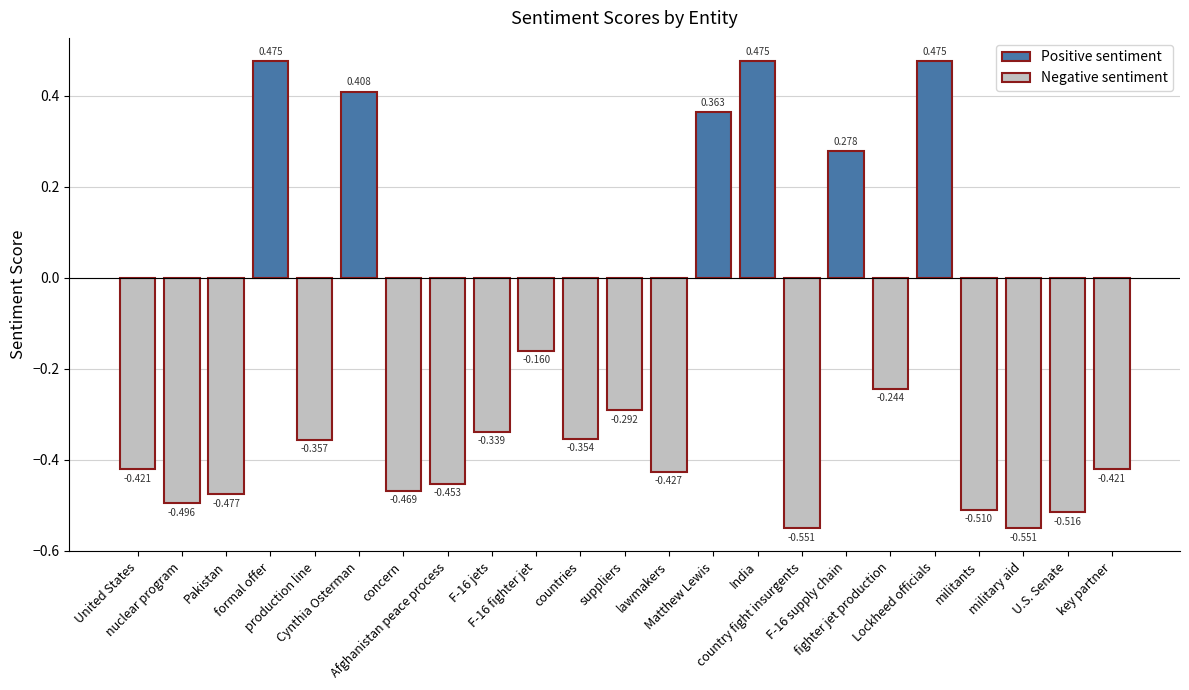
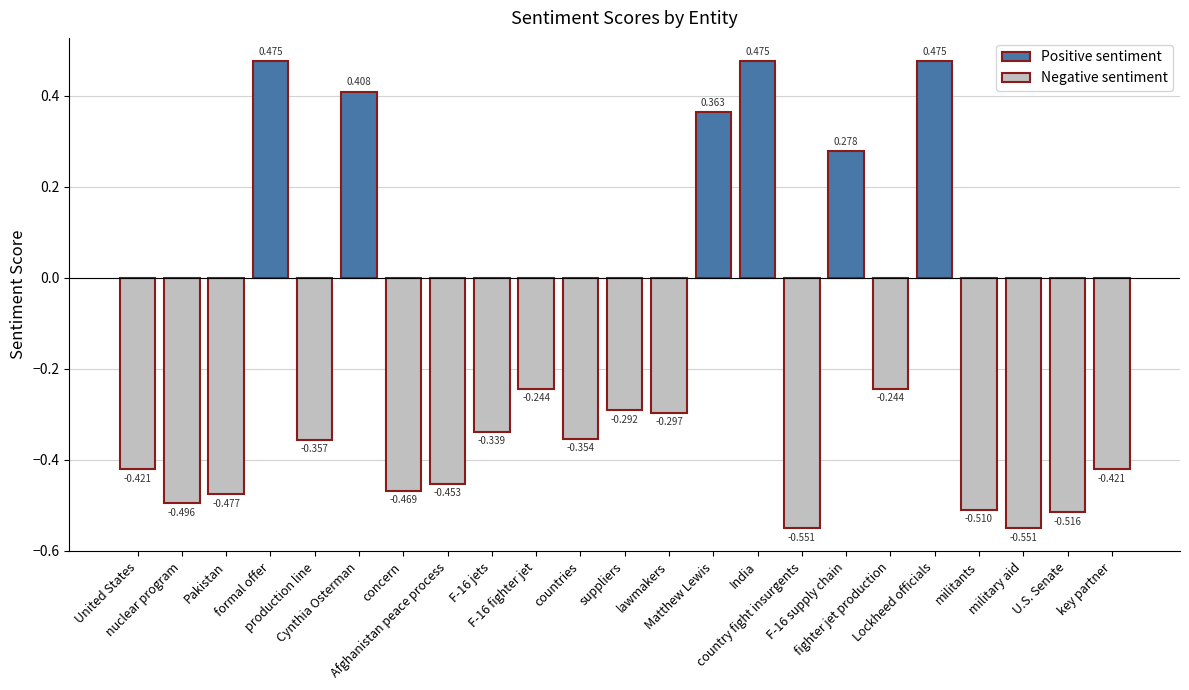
Negative sentiment, F-16 fighter jet: -0.160 -> -0.244
Negative sentiment, lawmakers: -0.427 -> -0.297
